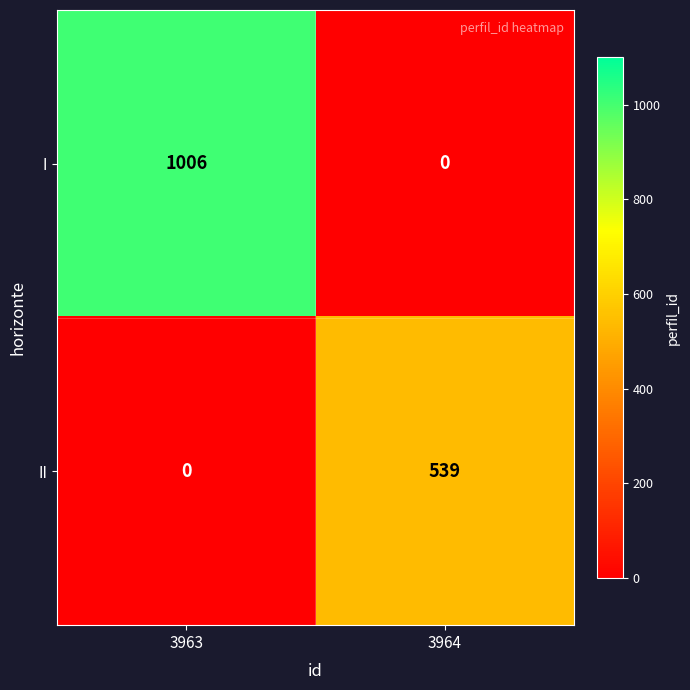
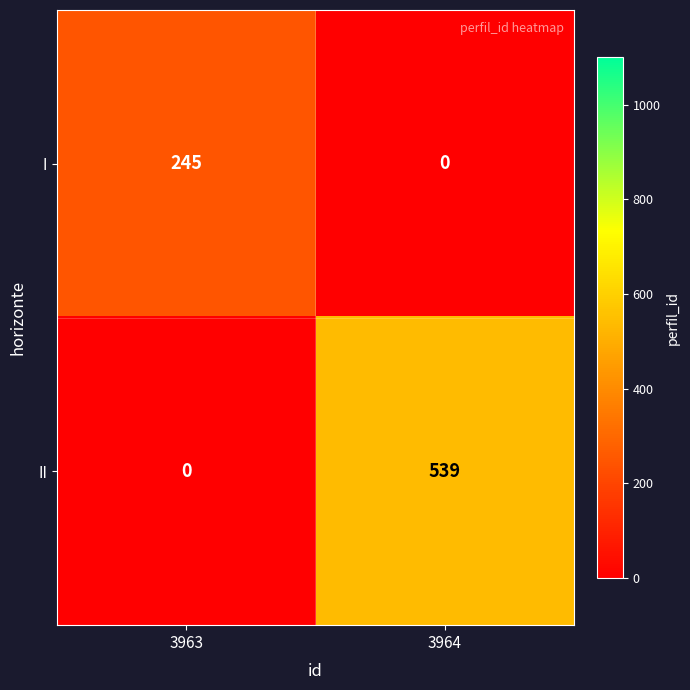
I, 3963: 1006 -> 245
